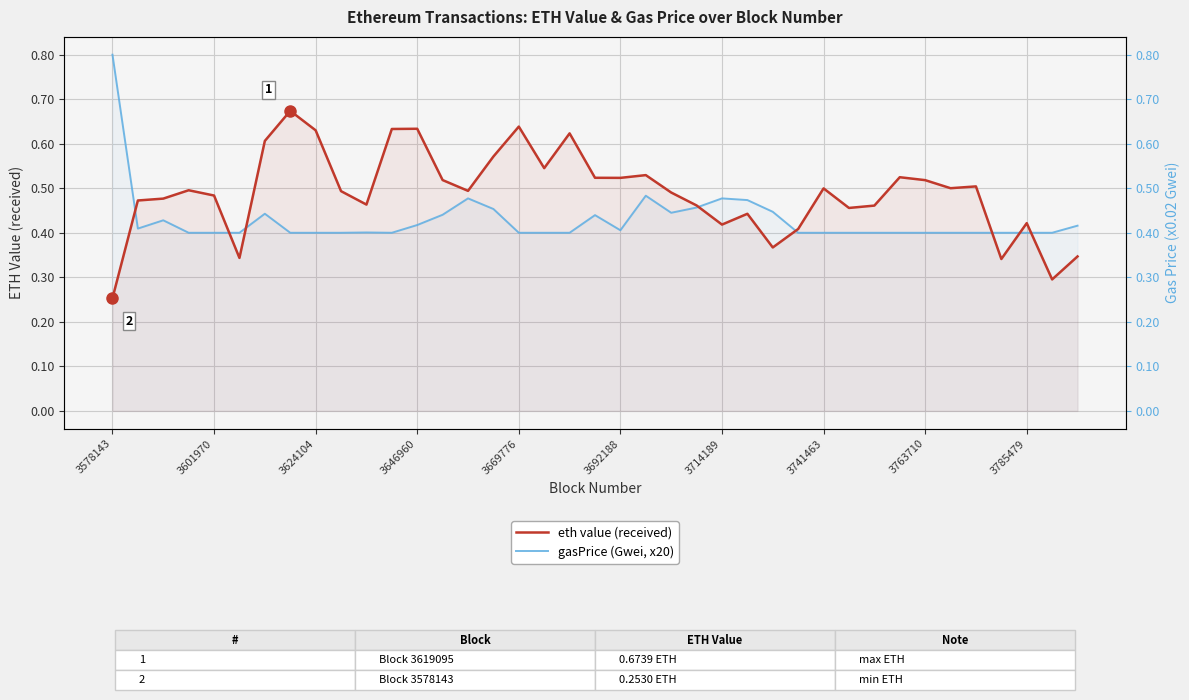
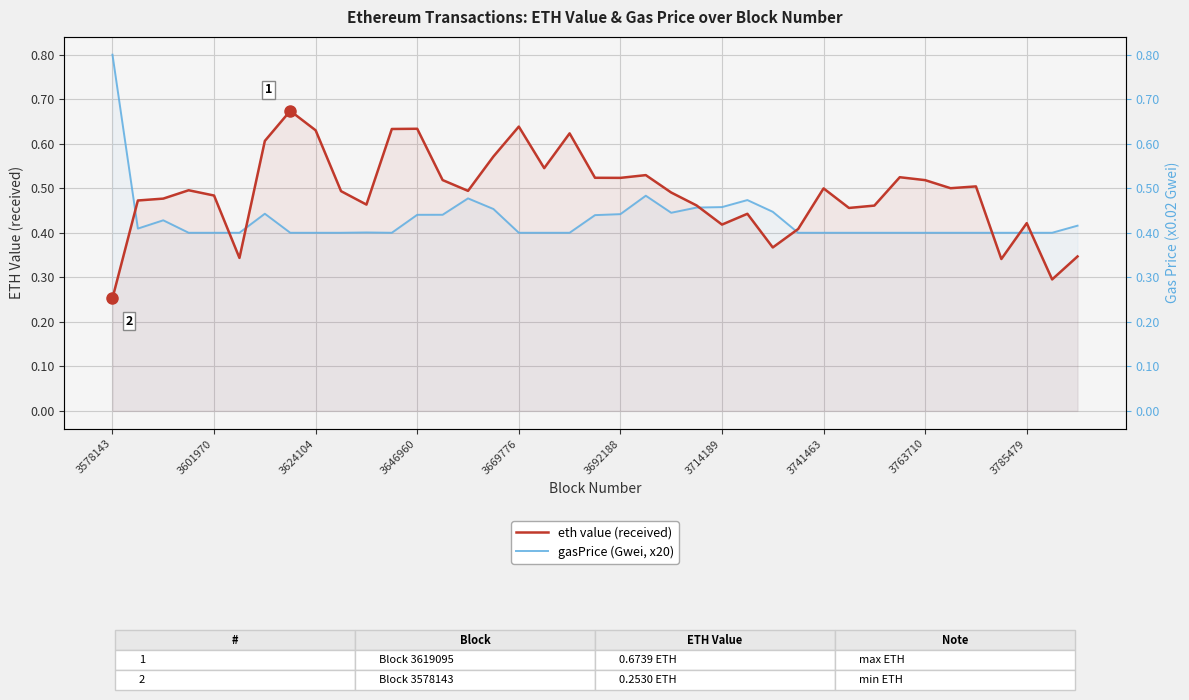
gasPrice (Gwei, x20), 3646960: 0.42 -> 0.44
gasPrice (Gwei, x20), 3692188: 0.41 -> 0.44
gasPrice (Gwei, x20), 3714189: 0.48 -> 0.46
